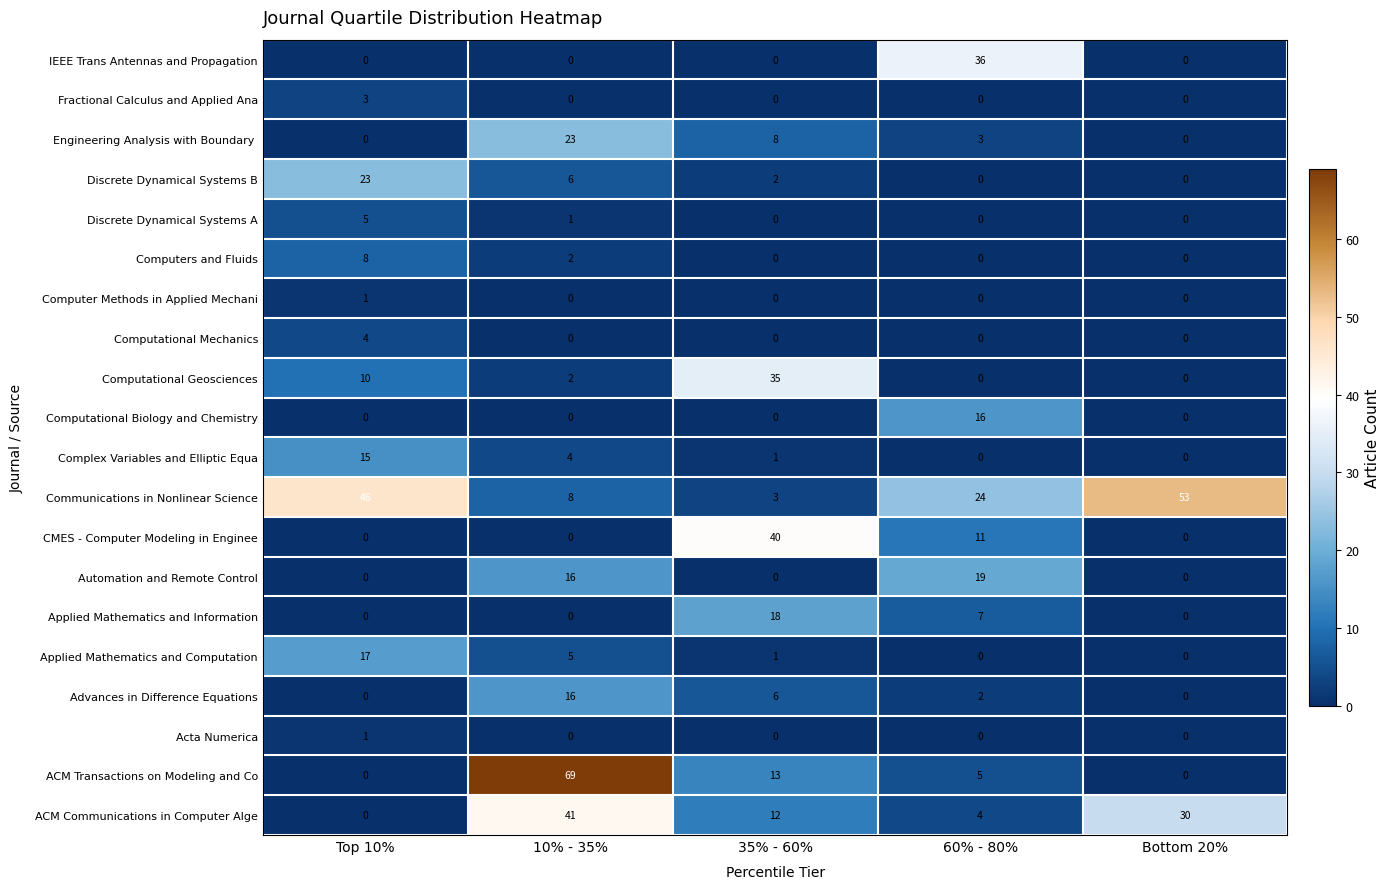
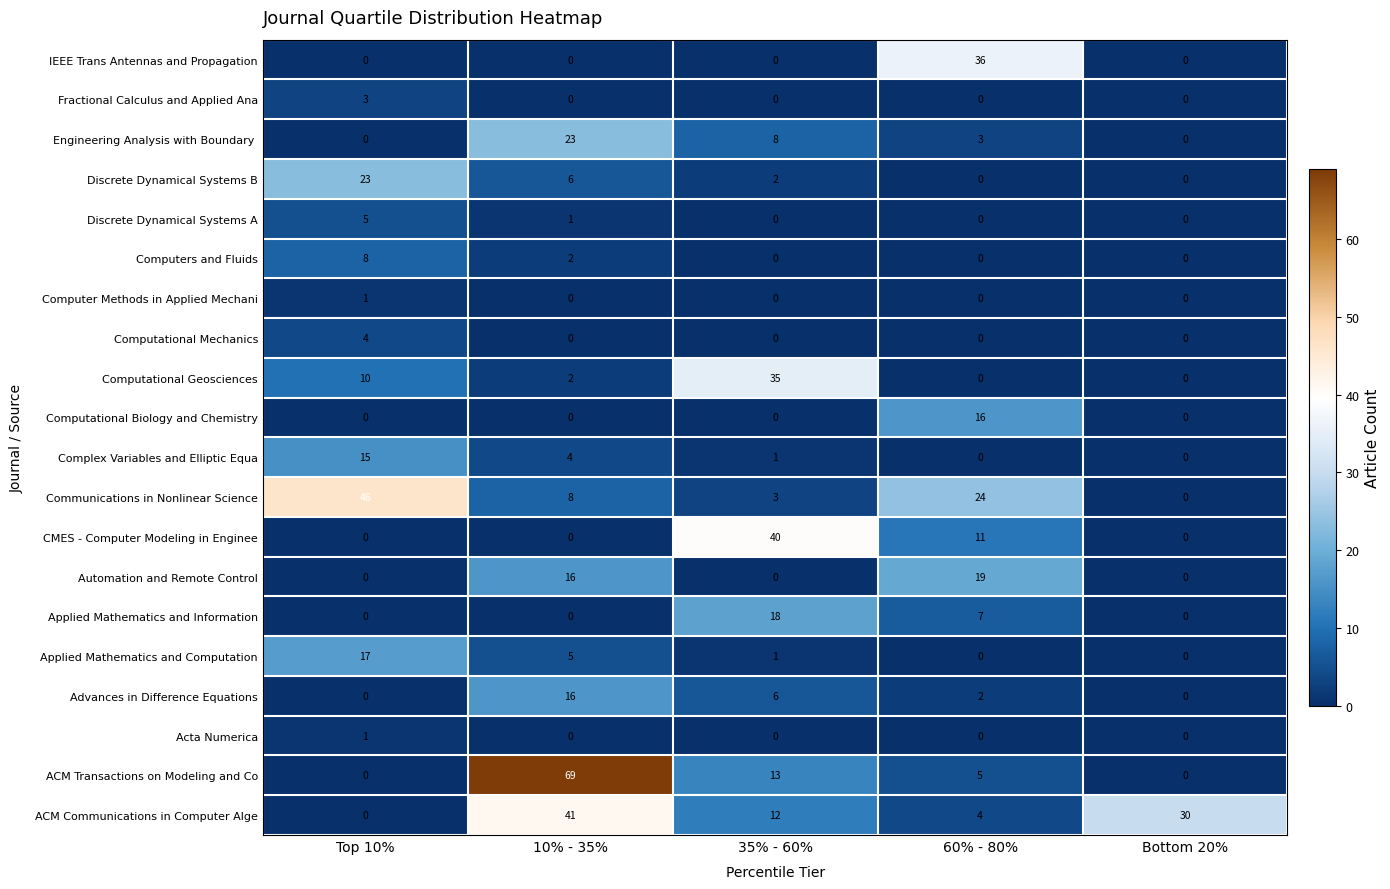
Communications in Nonlinear Science, Bottom 20%: 53 -> 0
